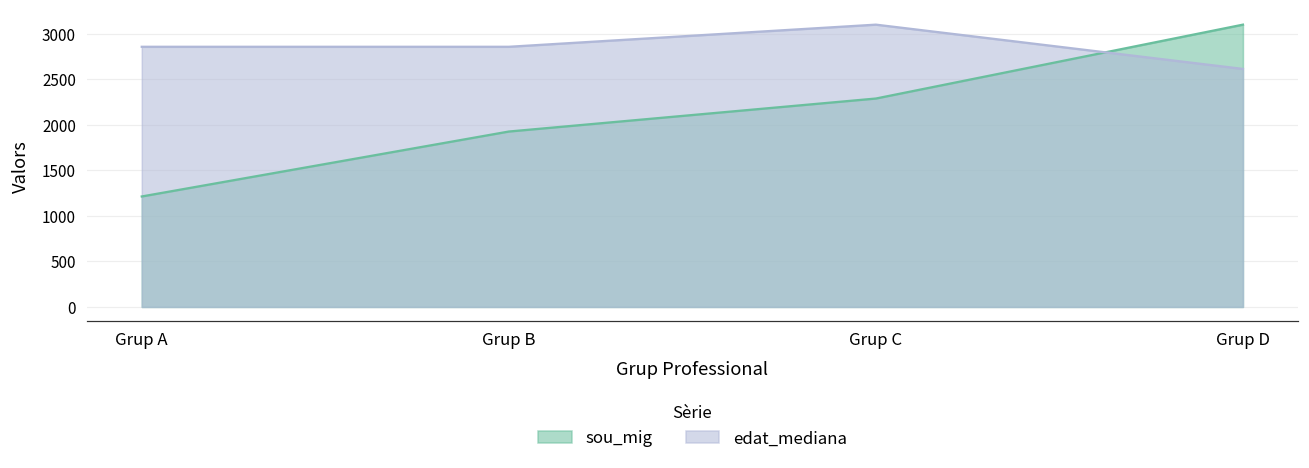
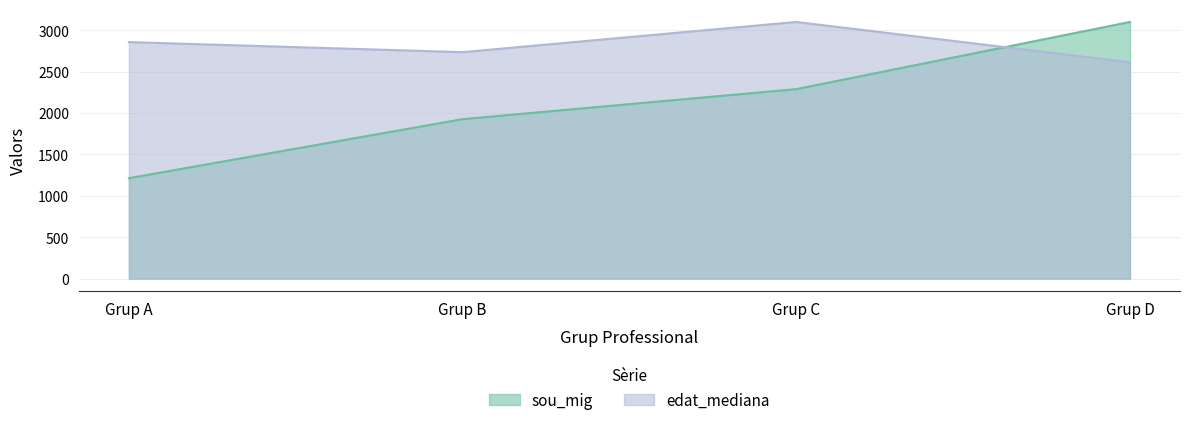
edat_mediana, Grup B: 2900 -> 2700
